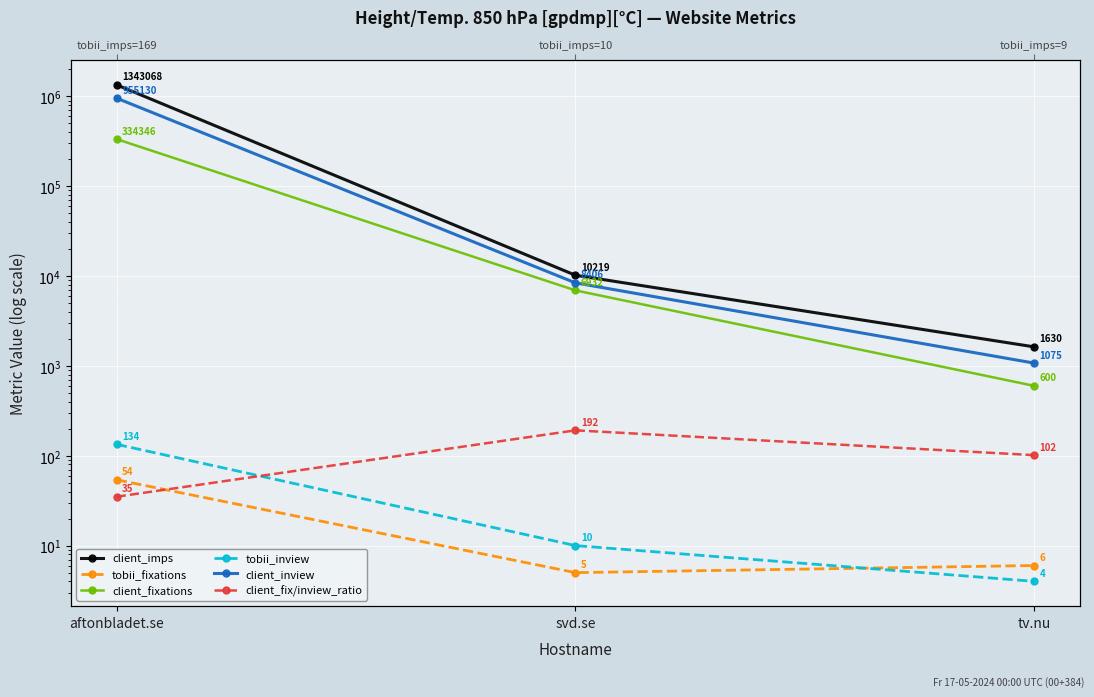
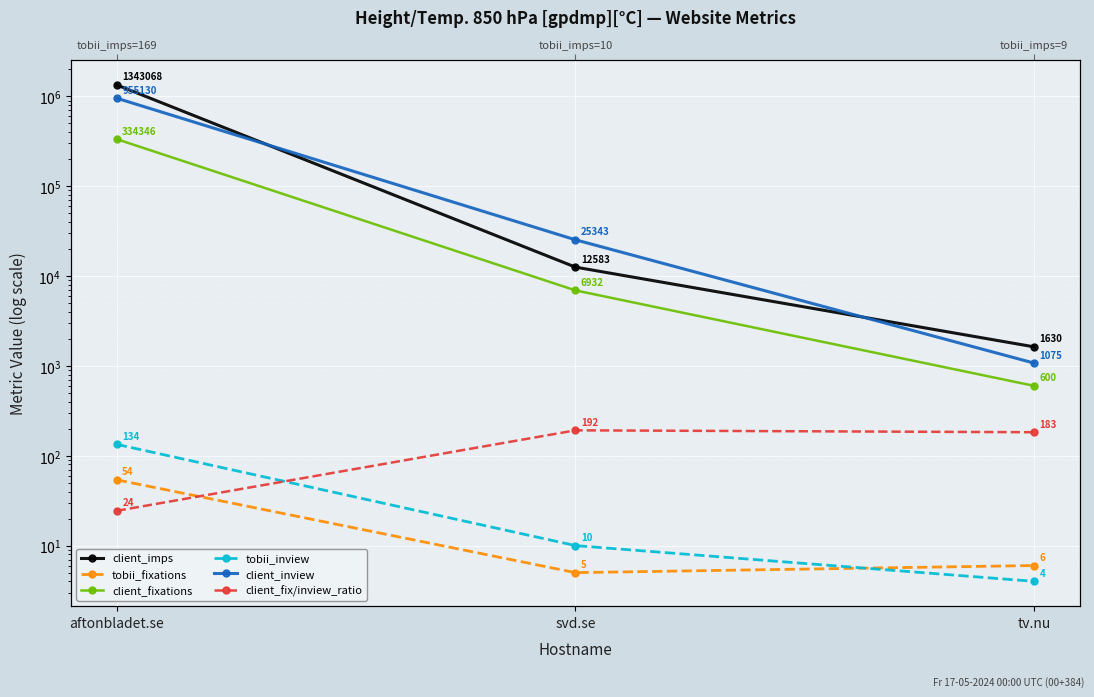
client_fix/inview_ratio, aftonbladet.se: 35 -> 24
client_imps, svd.se: 10219 -> 12583
client_inview, svd.se: 8406 -> 25343
client_fix/inview_ratio, tv.nu: 102 -> 183
